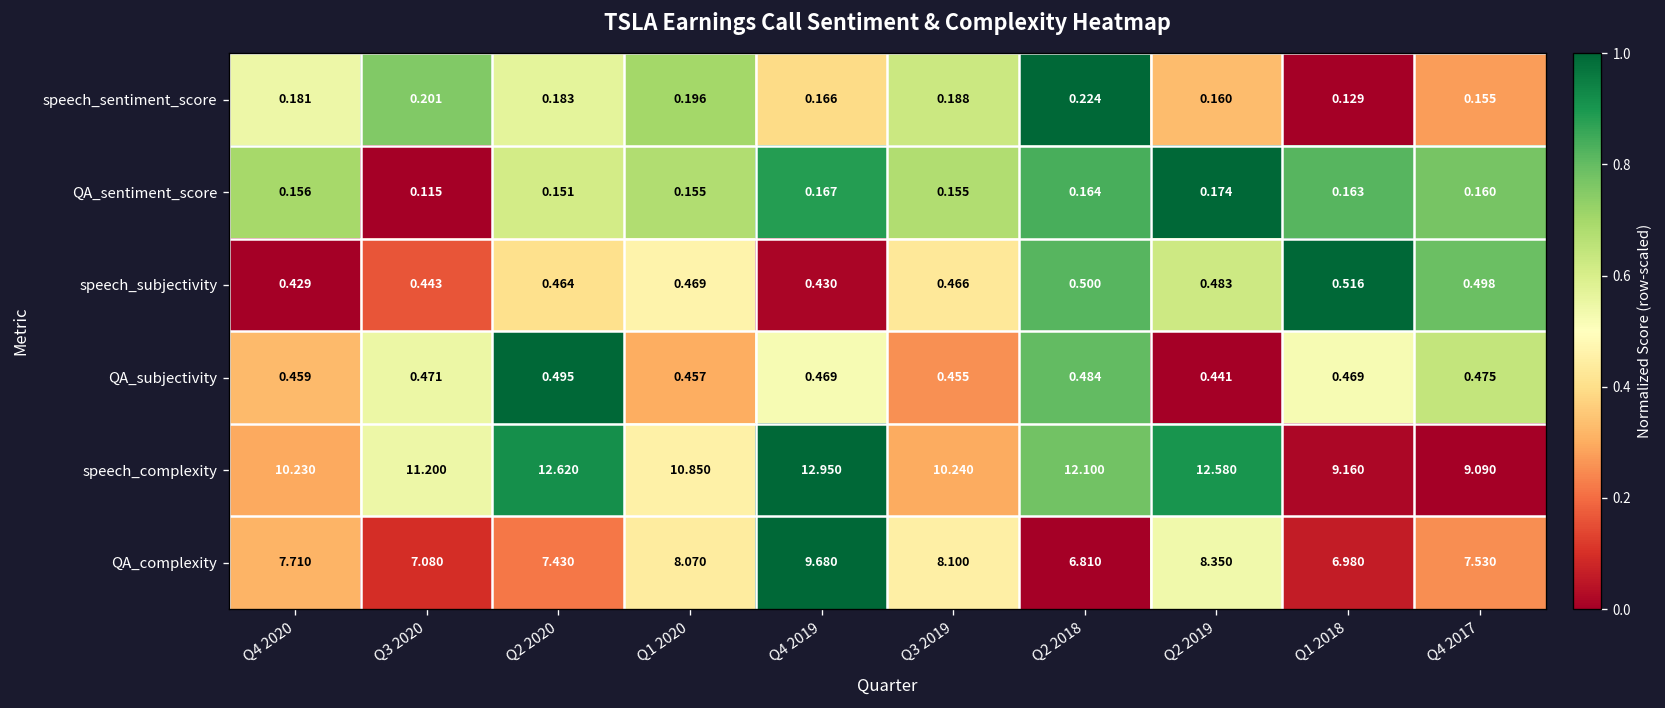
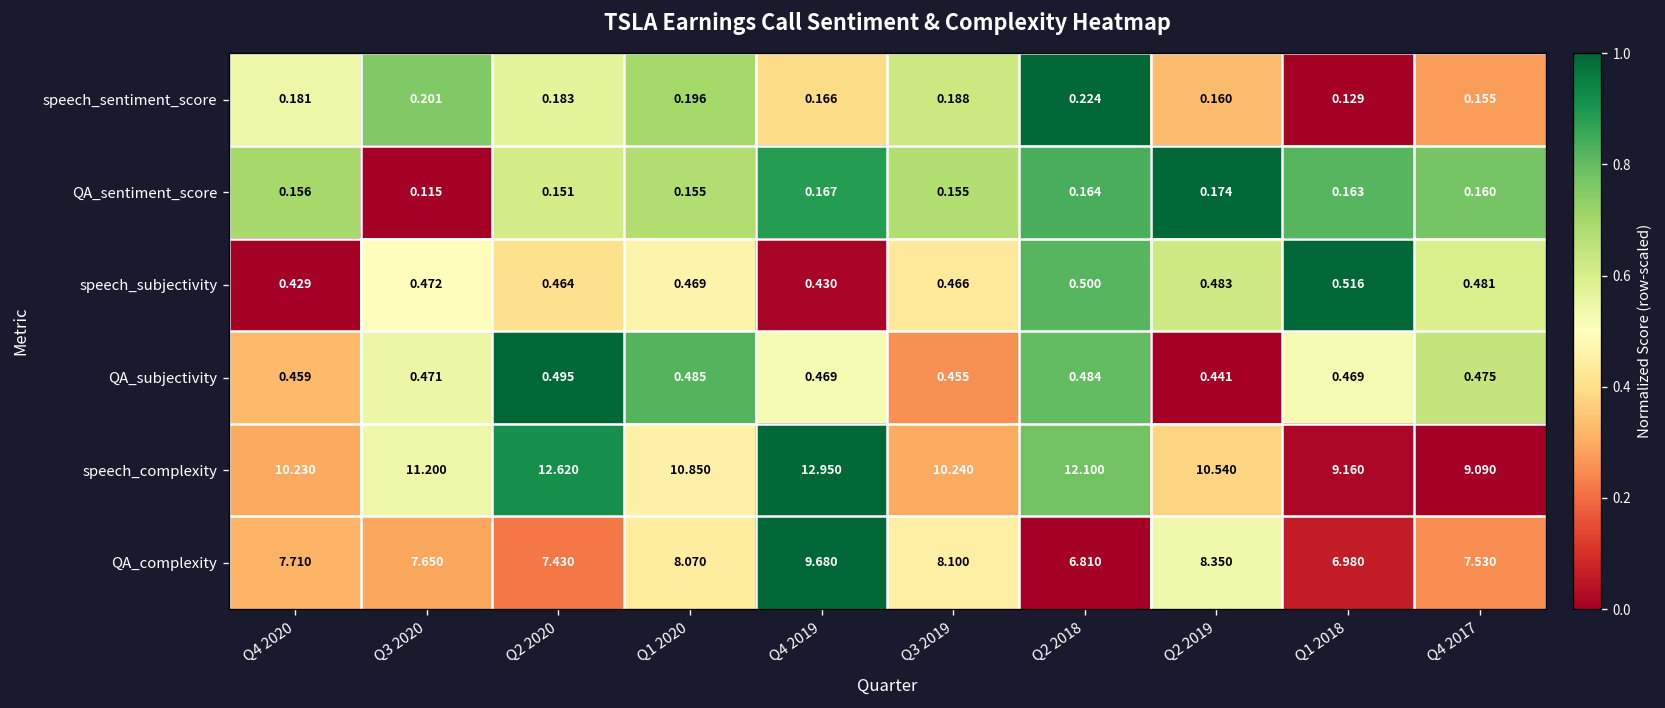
speech_subjectivity, Q3 2020: 0.443 -> 0.472
speech_subjectivity, Q4 2017: 0.498 -> 0.481
QA_subjectivity, Q1 2020: 0.457 -> 0.485
speech_complexity, Q2 2019: 12.580 -> 10.540
QA_complexity, Q3 2020: 7.080 -> 7.650
